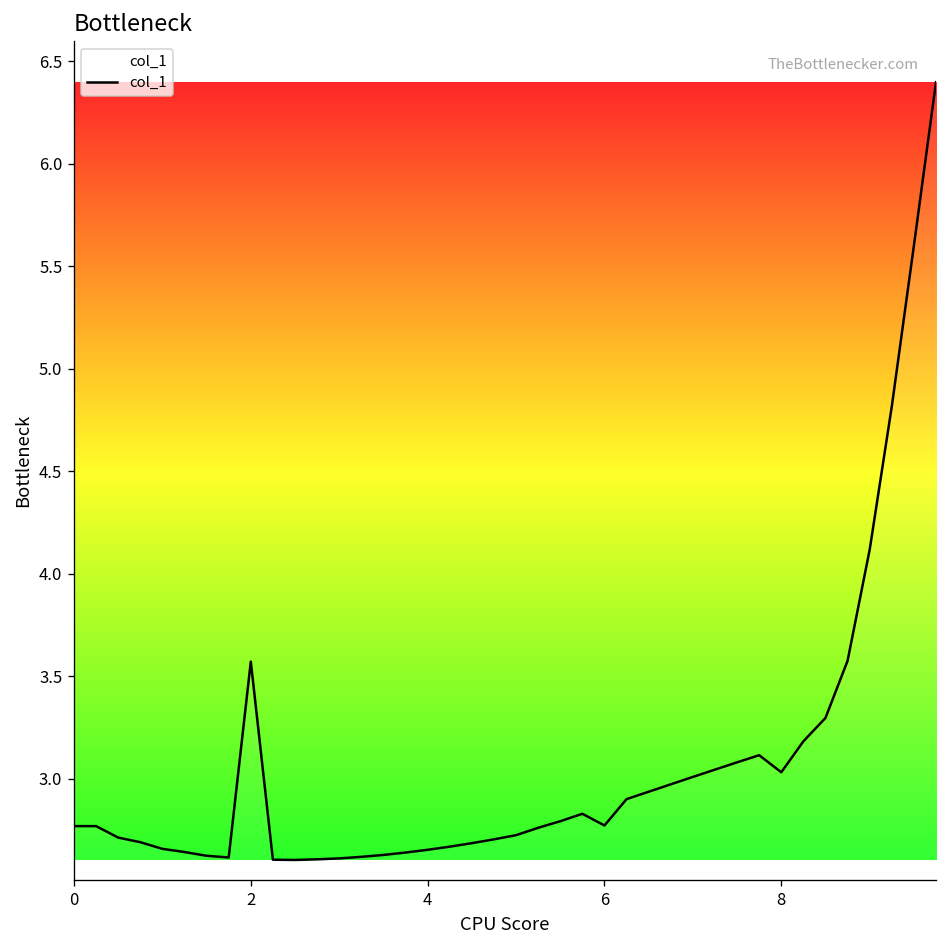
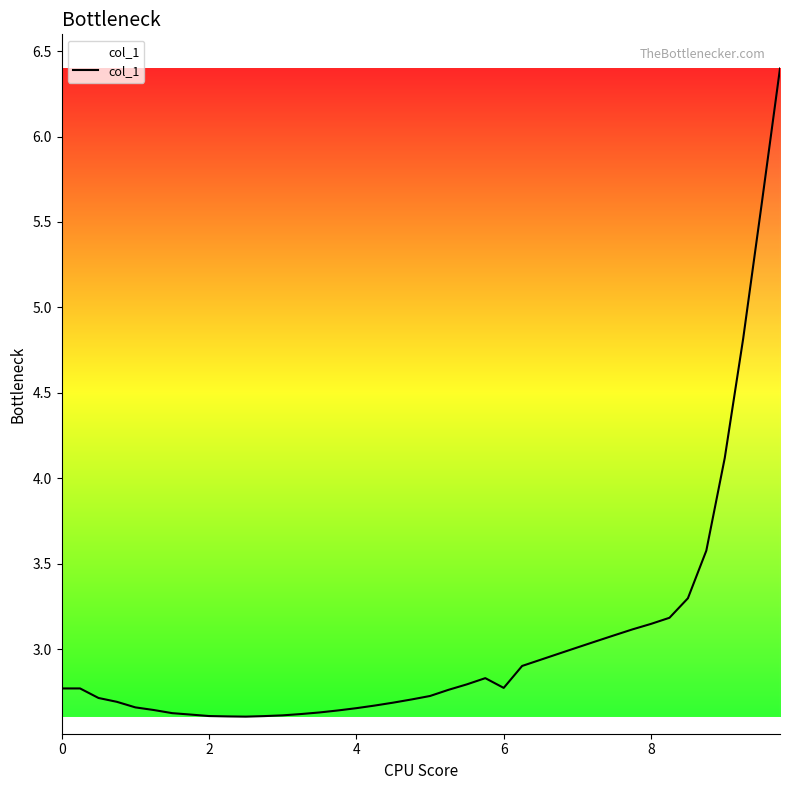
2: 3.57 -> 2.61
8: 3.03 -> 3.15
